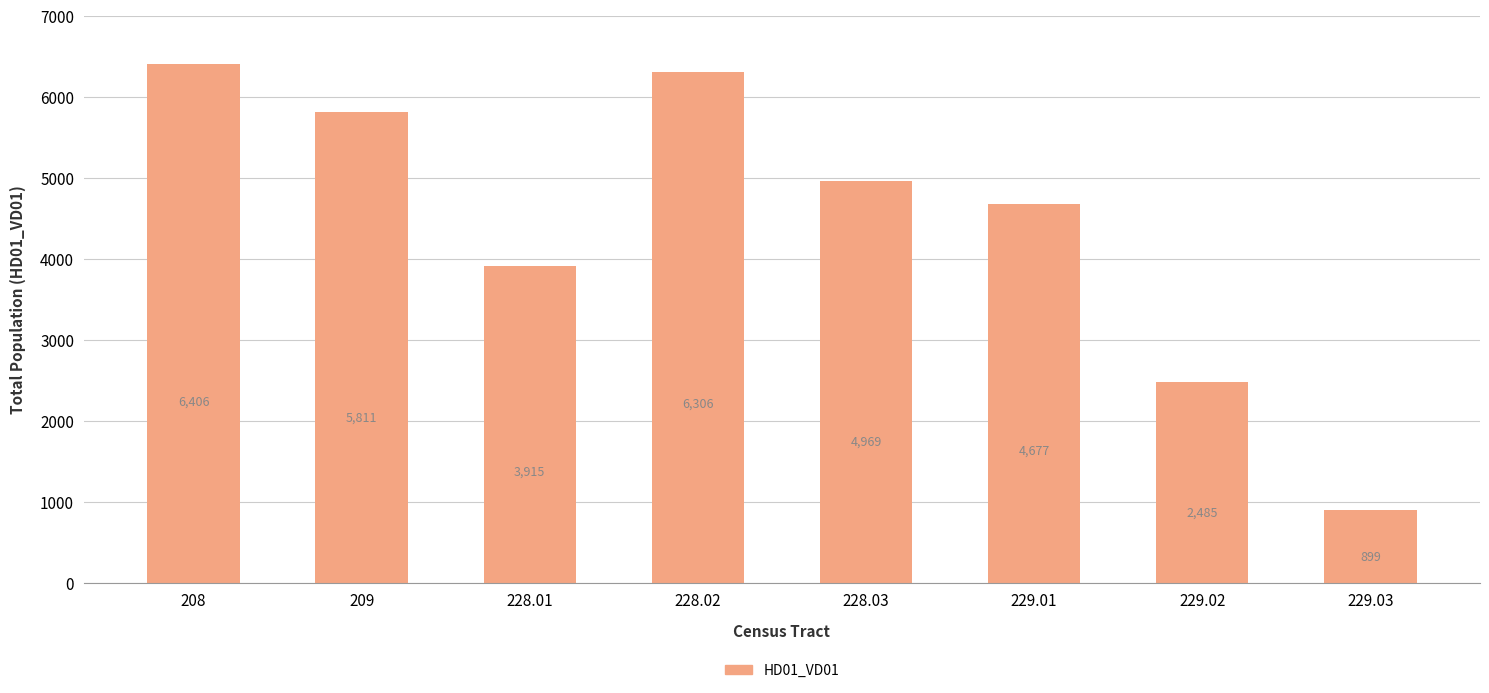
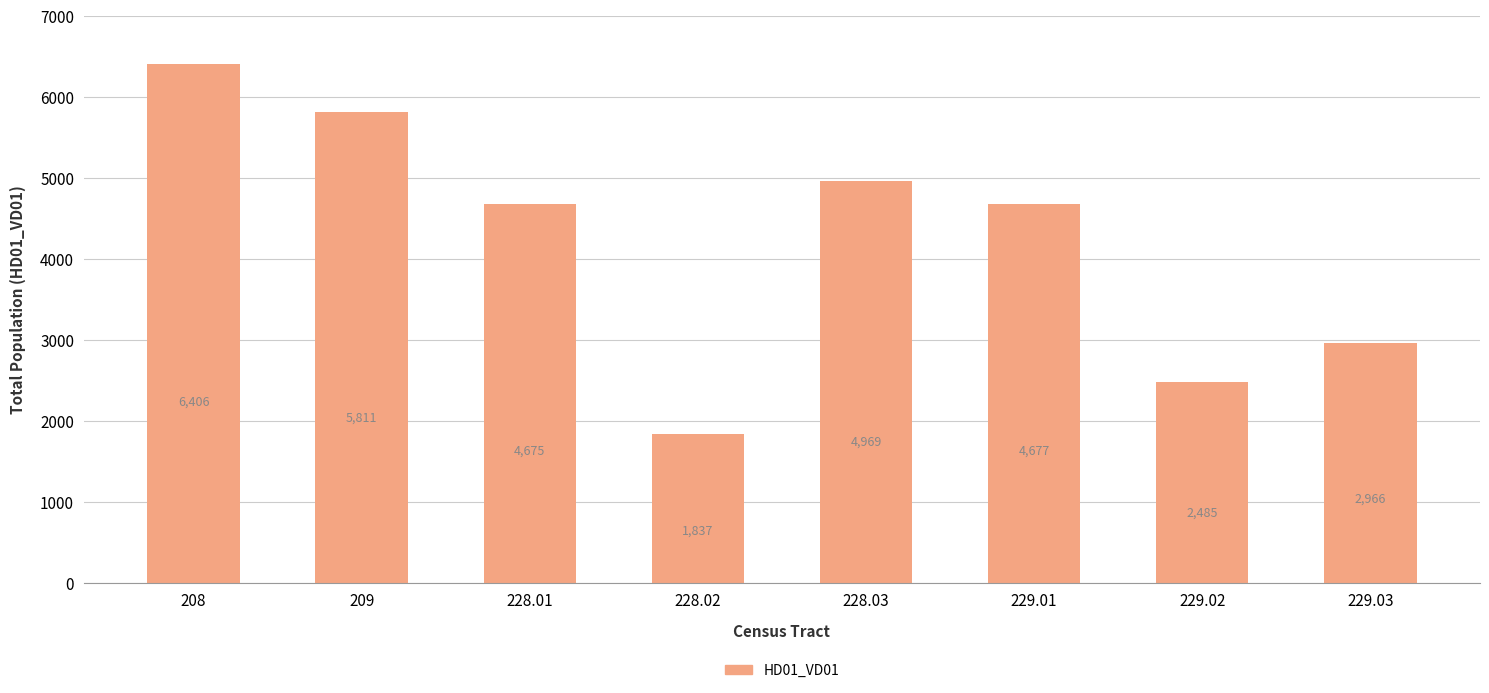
228.01: 3,915 -> 4,675
228.02: 6,306 -> 1,837
229.03: 899 -> 2,966
